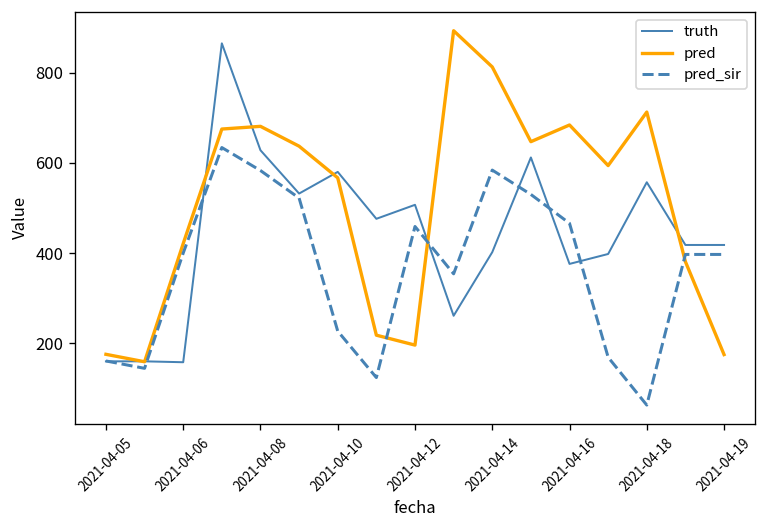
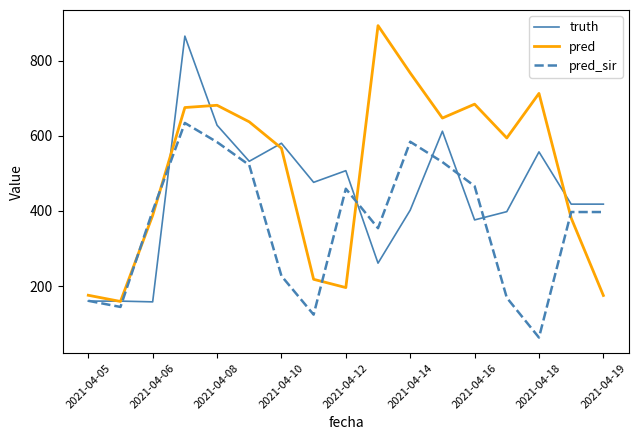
pred, 2021-04-06: 420 -> 390
pred, 2021-04-14: 810 -> 770
